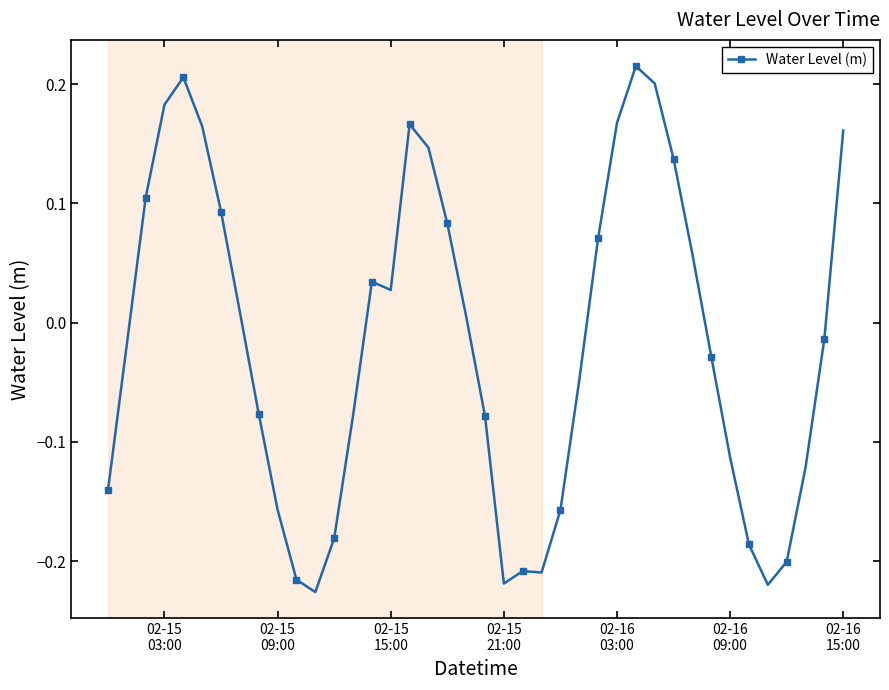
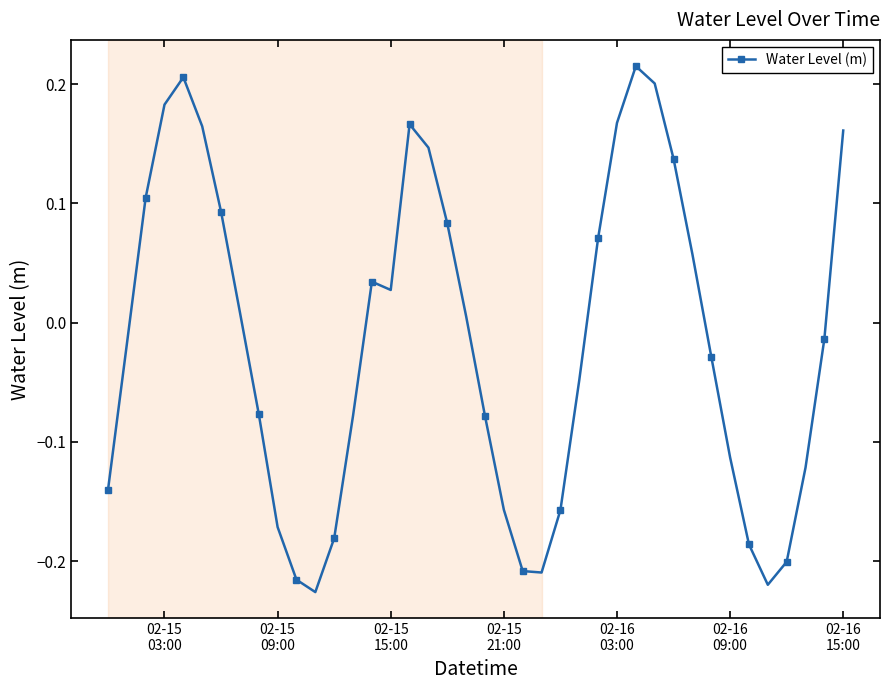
02-15 09:00: -0.157 -> -0.171
02-15 21:00: -0.219 -> -0.157
